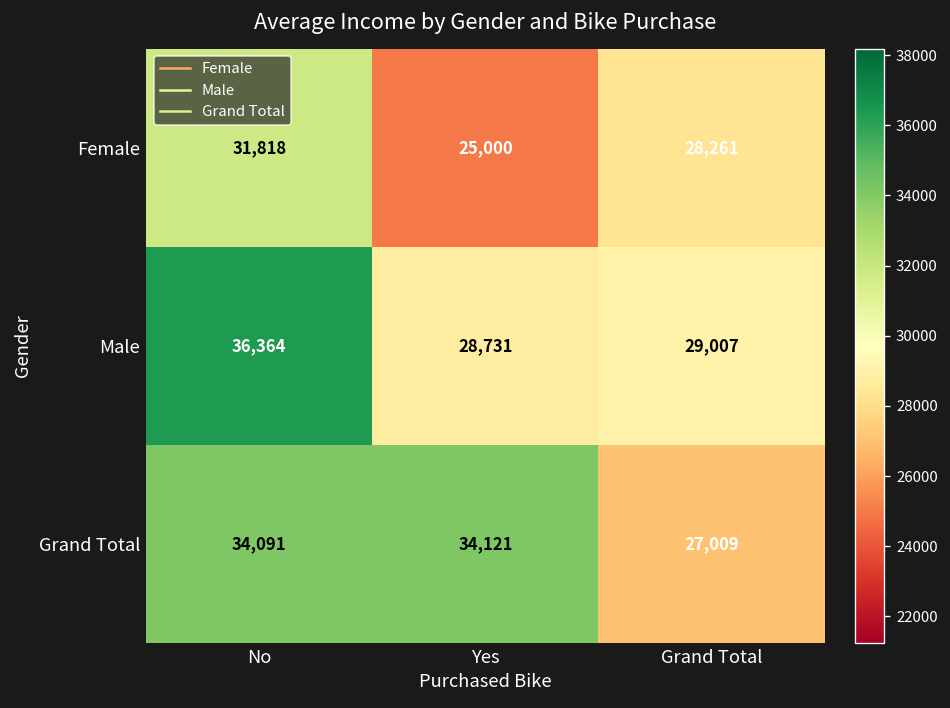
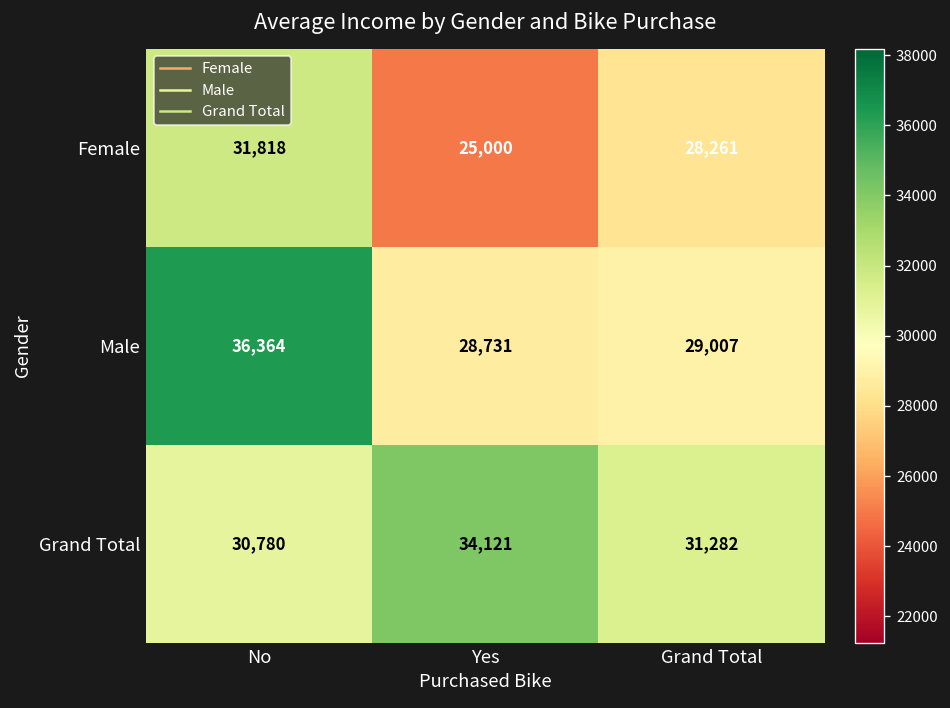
Grand Total, No: 34,091 -> 30,780
Grand Total, Grand Total: 27,009 -> 31,282
